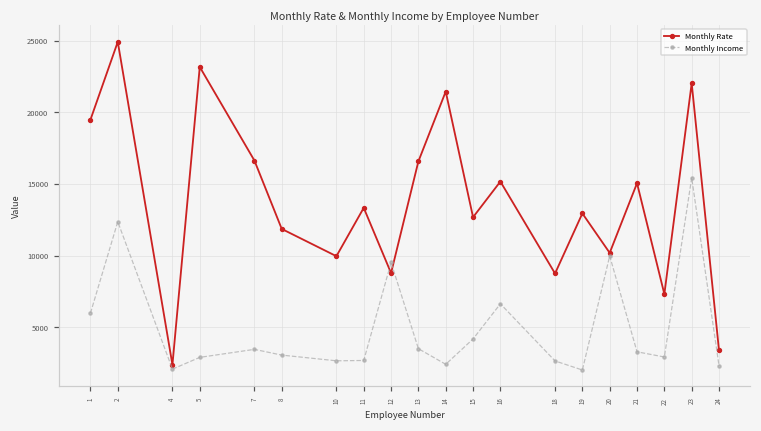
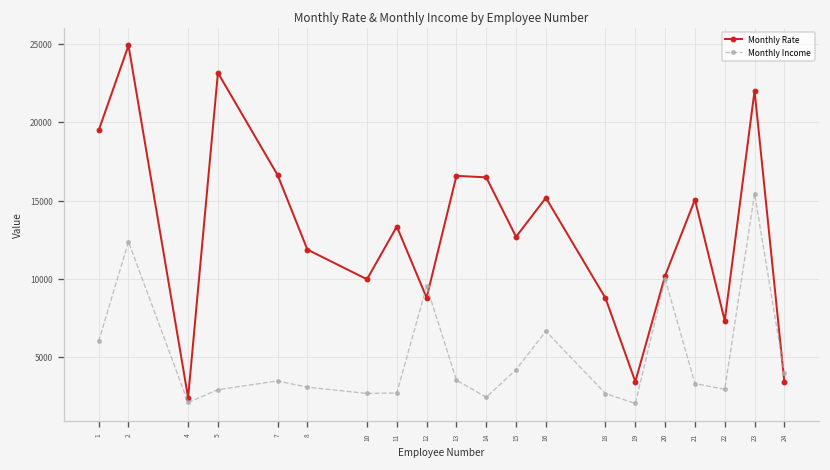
Monthly Rate, 14: 21400 -> 16500
Monthly Rate, 19: 12900 -> 3400
Monthly Income, 24: 2300 -> 3900
